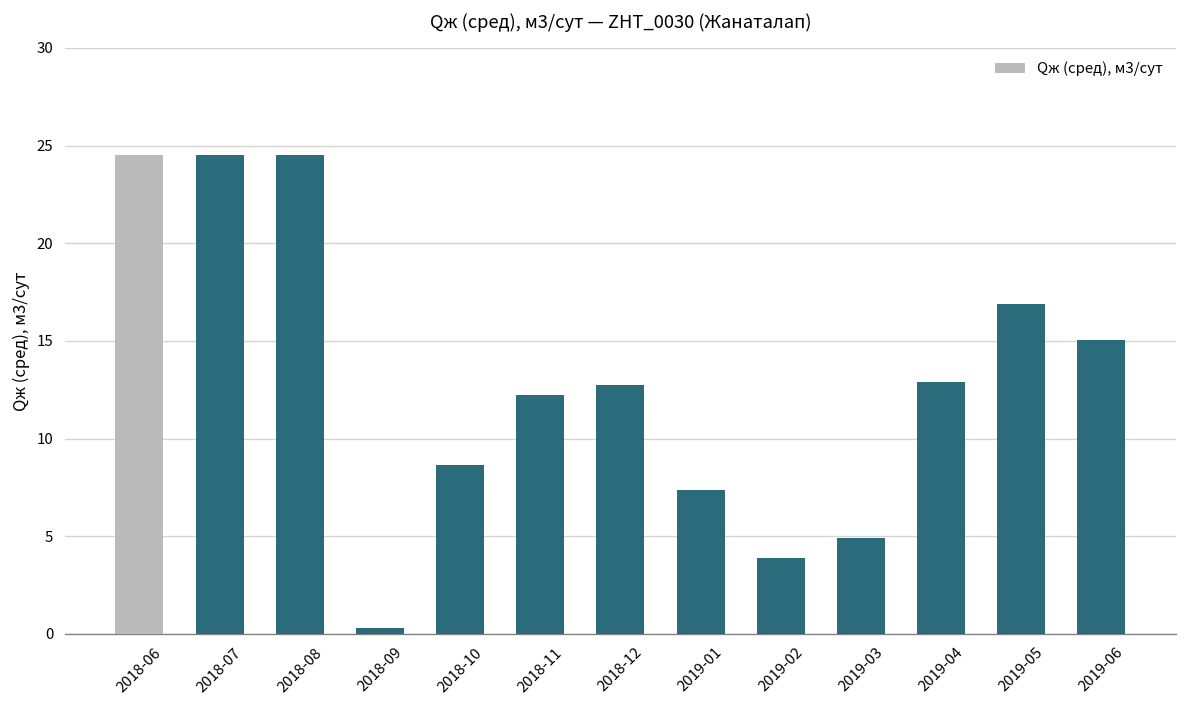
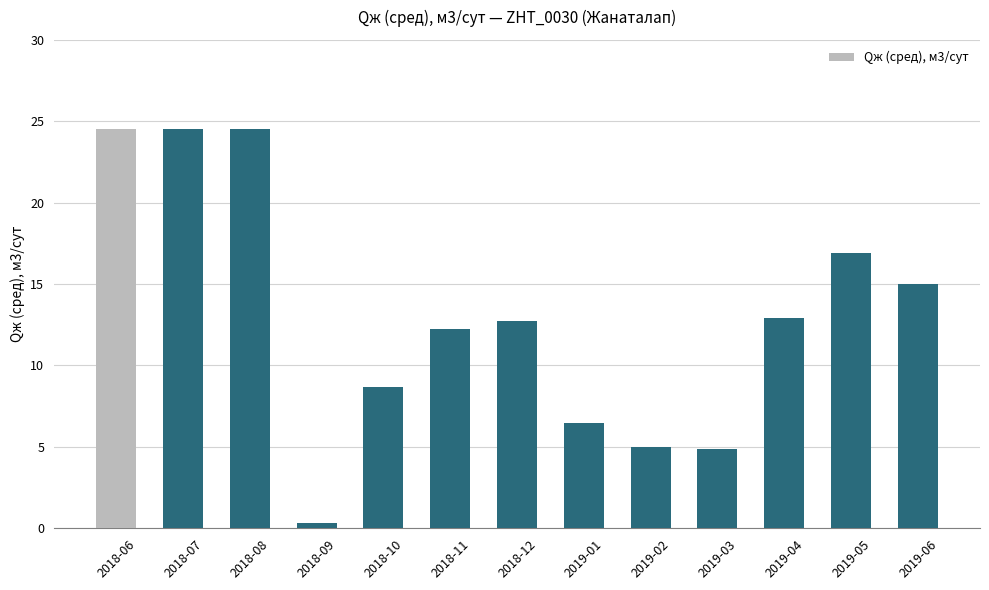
2019-01: 7.4 -> 6.5
2019-02: 3.9 -> 5.0
